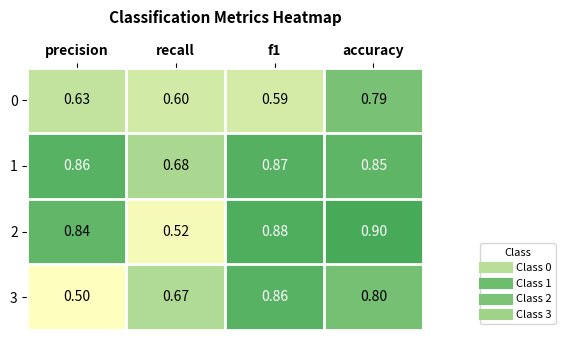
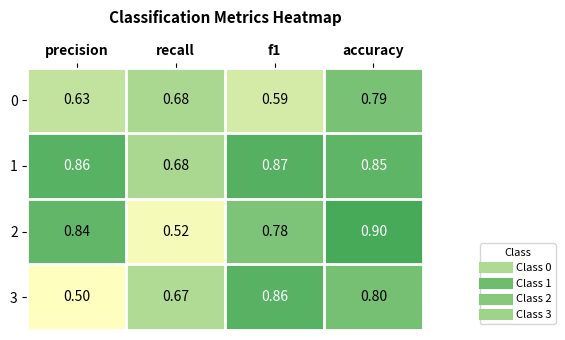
0, recall: 0.60 -> 0.68
2, f1: 0.88 -> 0.78
